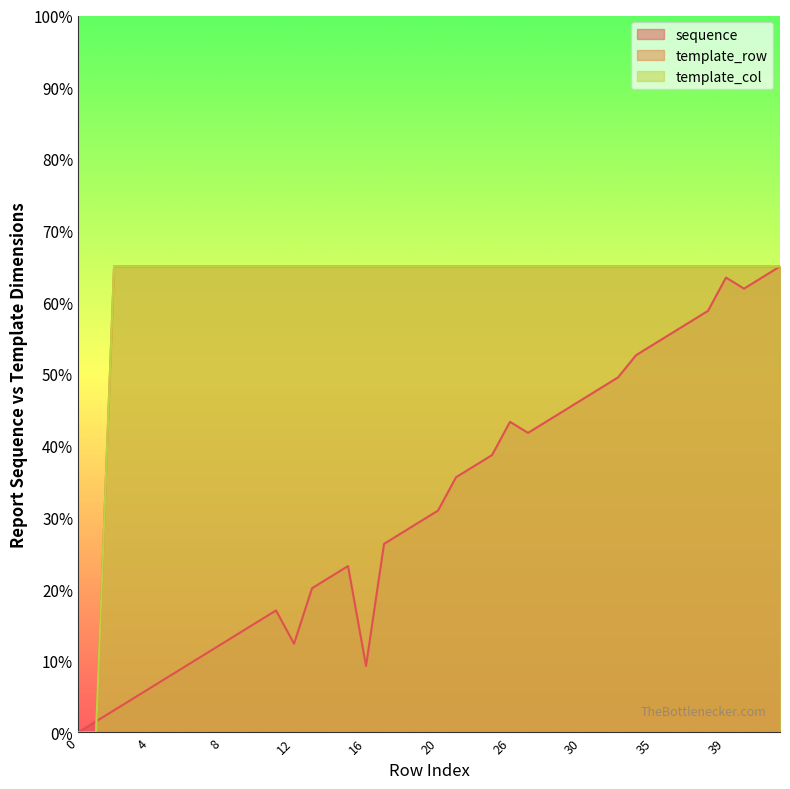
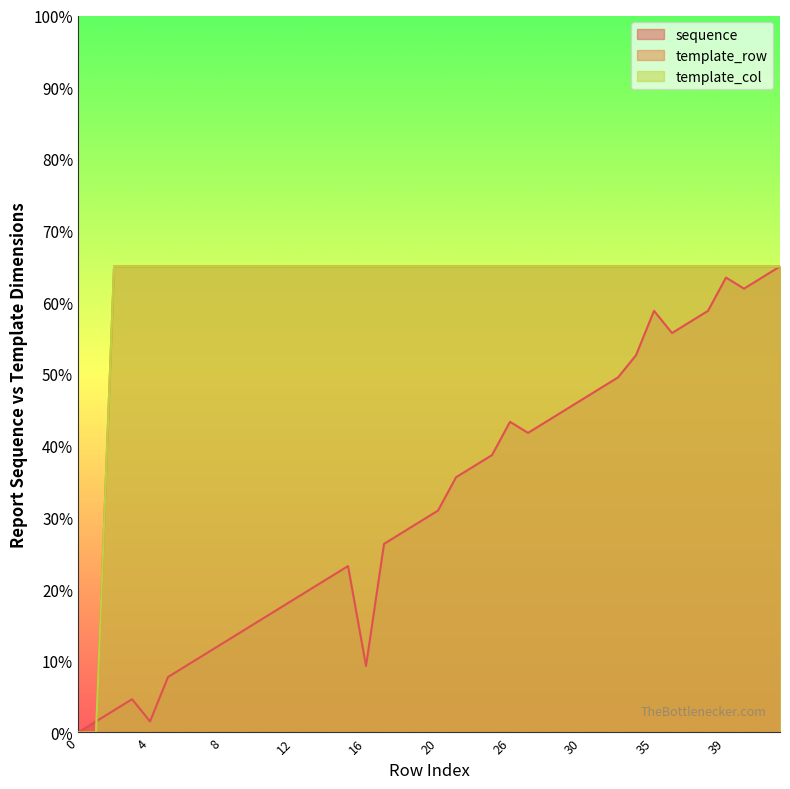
sequence, 4: 6% -> 2%
sequence, 12: 12% -> 19%
sequence, 35: 54% -> 59%
